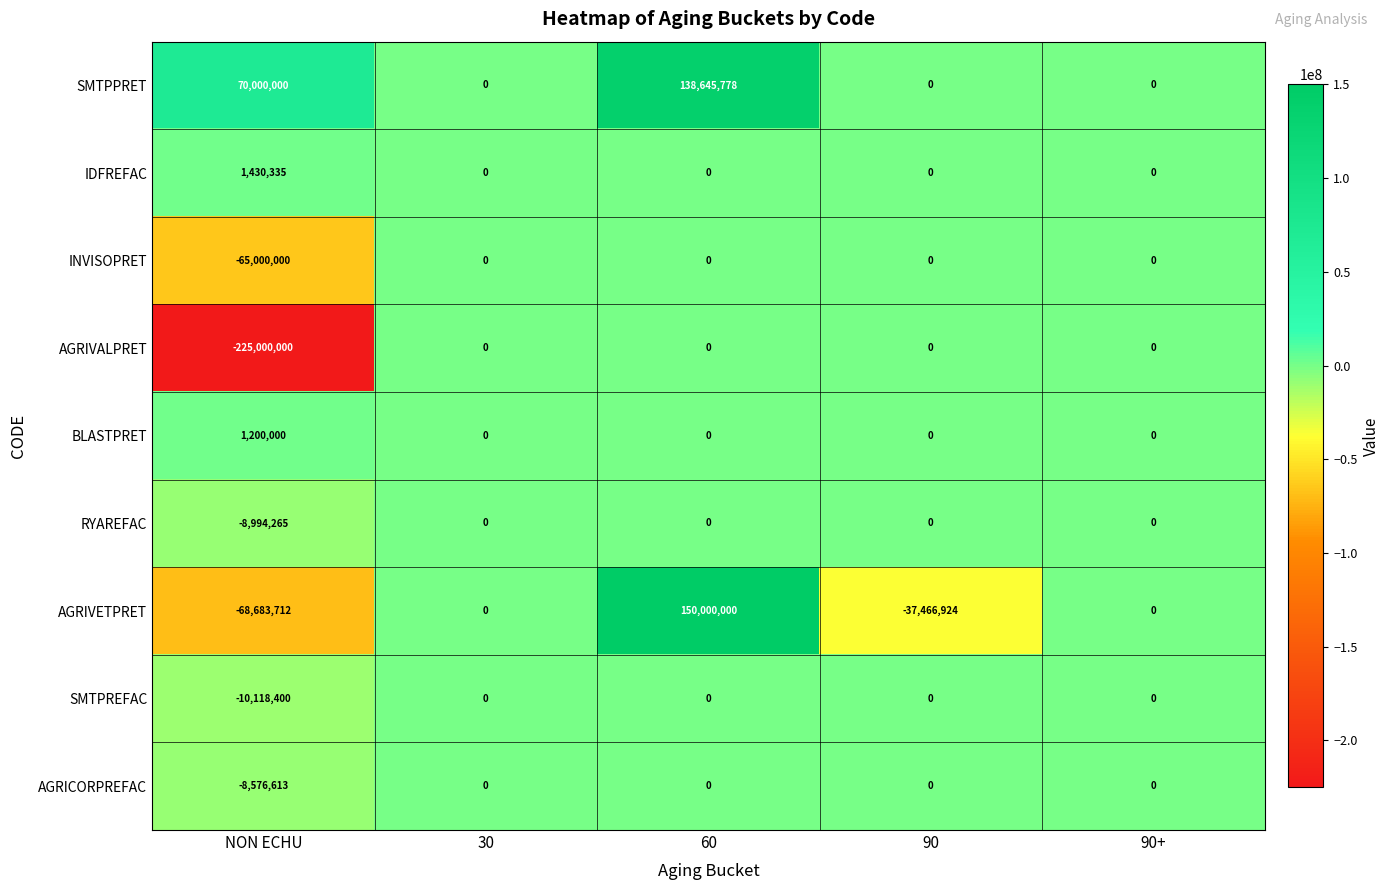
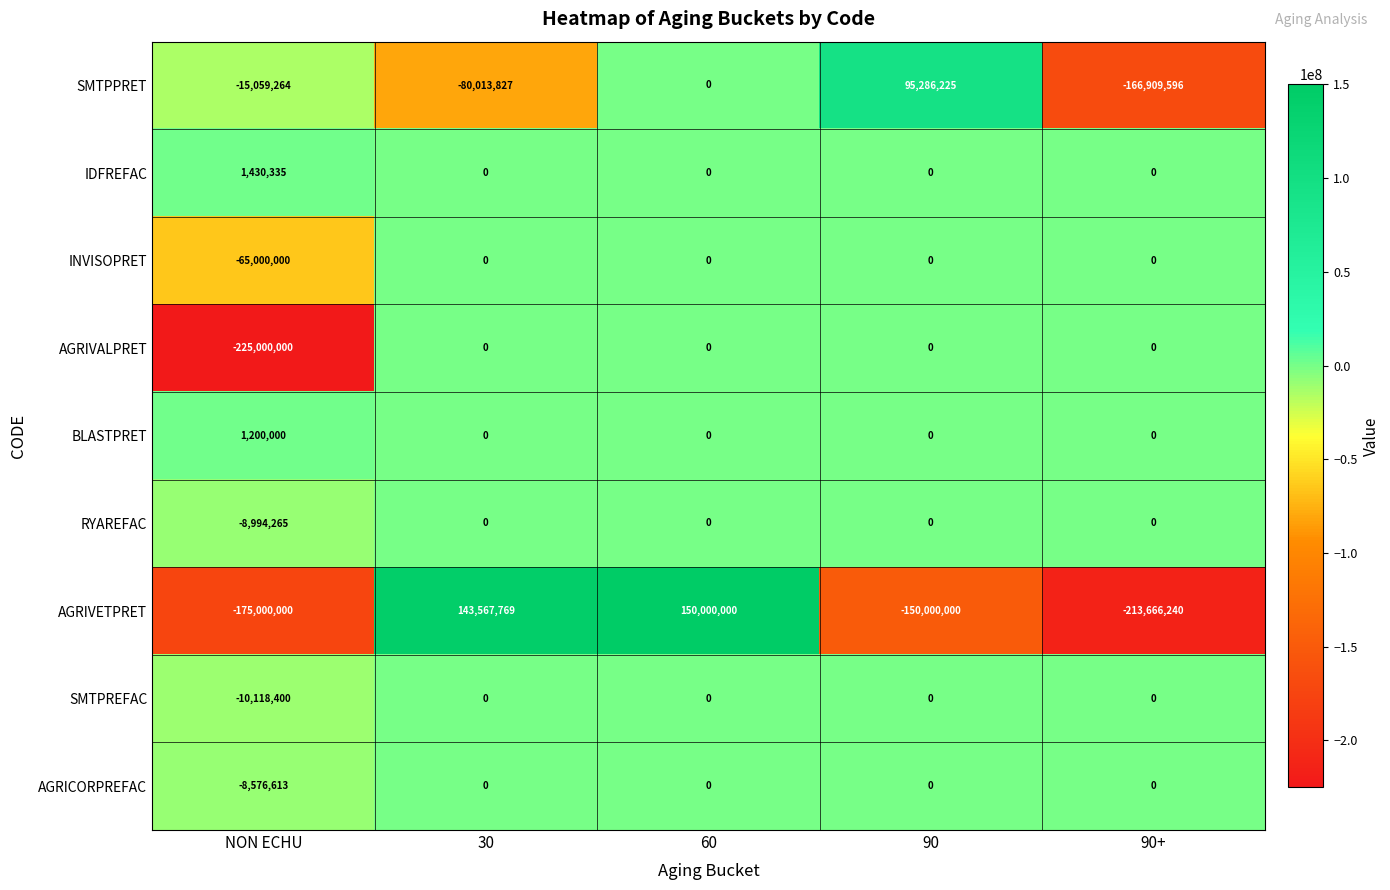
SMTPPRET, NON ECHU: 70,000,000 -> -15,059,264
SMTPPRET, 30: 0 -> -80,013,827
SMTPPRET, 60: 138,645,778 -> 0
SMTPPRET, 90: 0 -> 95,286,225
SMTPPRET, 90+: 0 -> -166,909,596
AGRIVETPRET, NON ECHU: -68,683,712 -> -175,000,000
AGRIVETPRET, 30: 0 -> 143,567,769
AGRIVETPRET, 90: -37,466,924 -> -150,000,000
AGRIVETPRET, 90+: 0 -> -213,666,240
